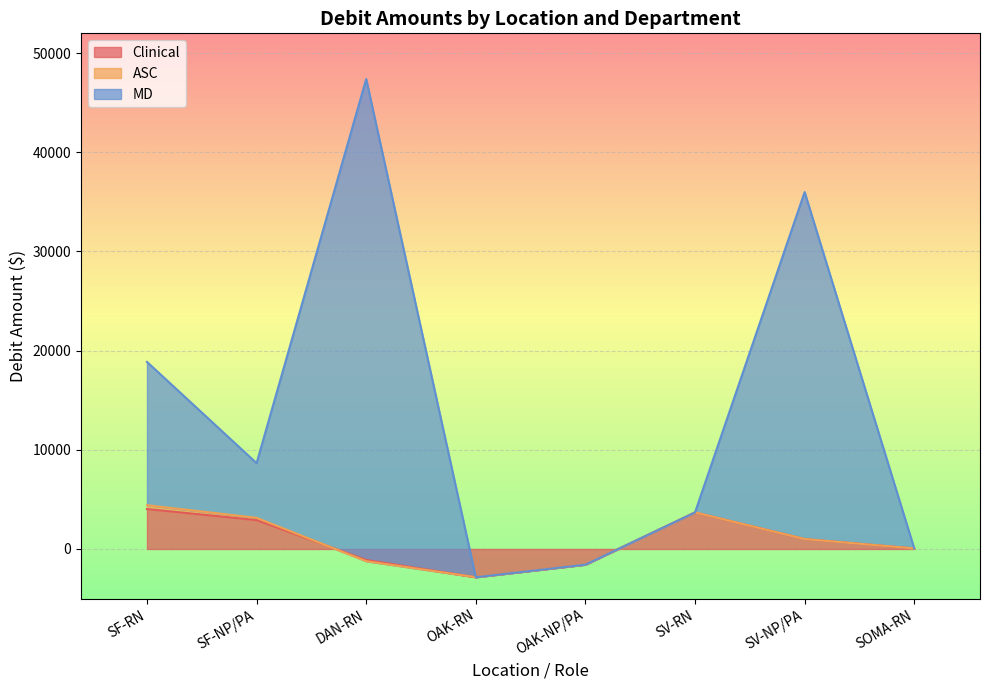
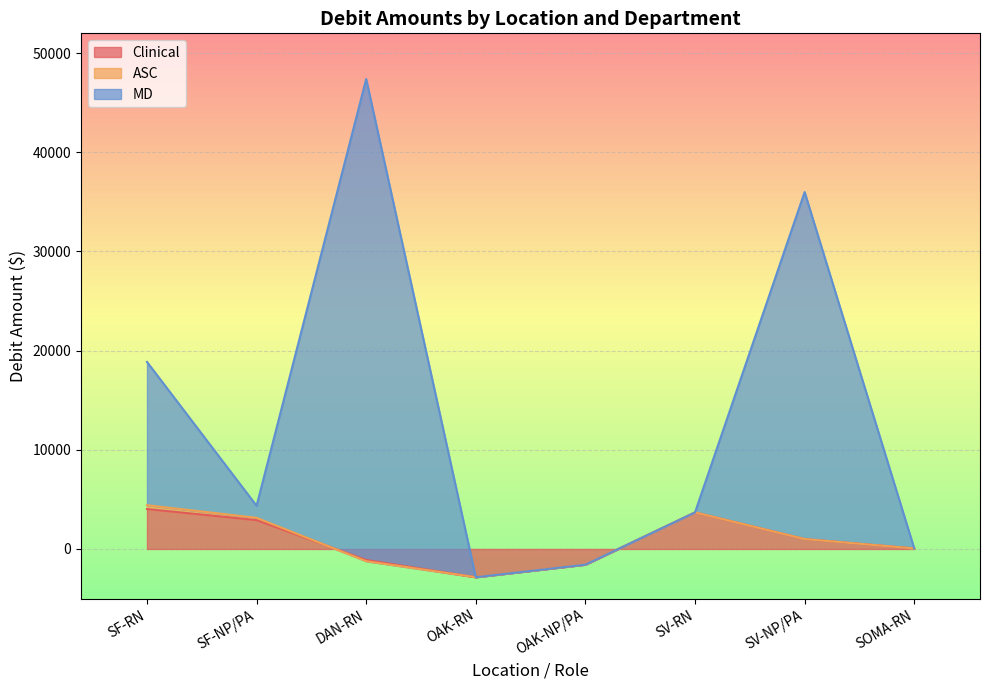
MD, SF-NP/PA: 6000 -> 1000
